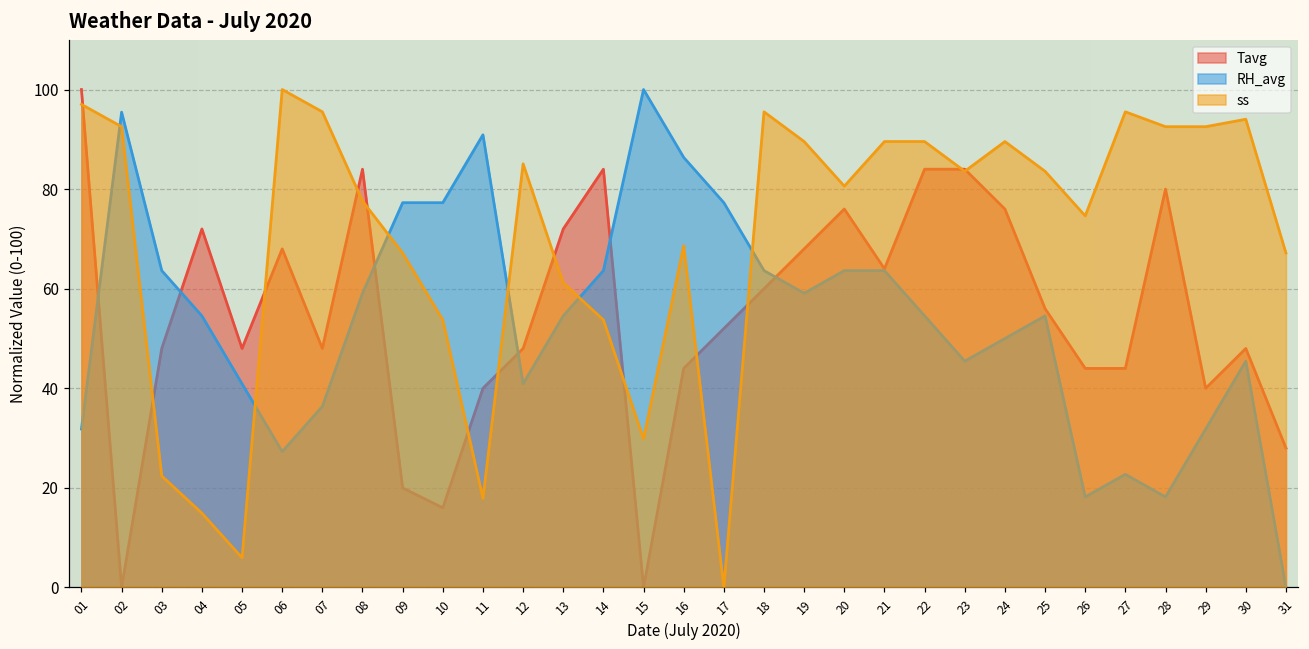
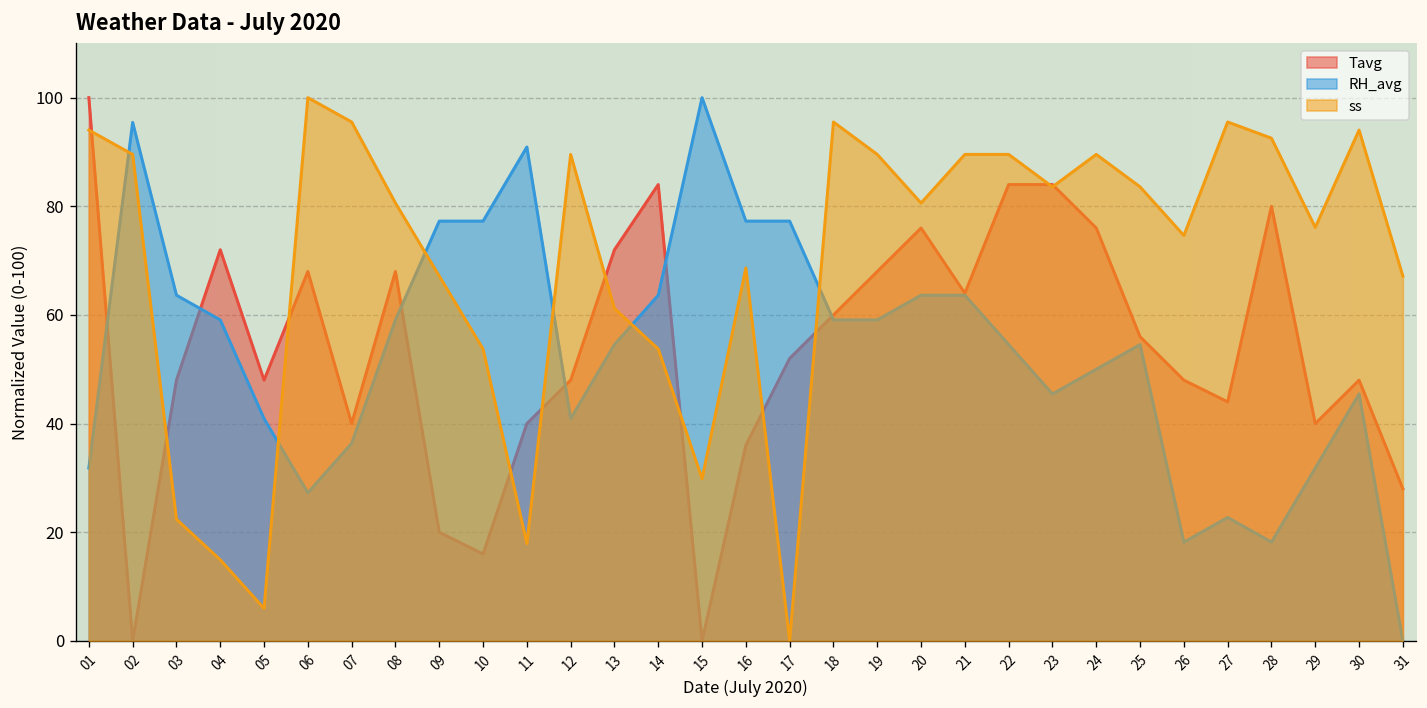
ss, 01: 97 -> 94
ss, 02: 93 -> 90
RH_avg, 04: 55 -> 59
Tavg, 07: 48 -> 40
Tavg, 08: 84 -> 68
ss, 08: 78 -> 81
ss, 12: 85 -> 90
Tavg, 16: 44 -> 36
RH_avg, 16: 86 -> 77
RH_avg, 18: 64 -> 59
Tavg, 26: 44 -> 48
ss, 29: 93 -> 76
